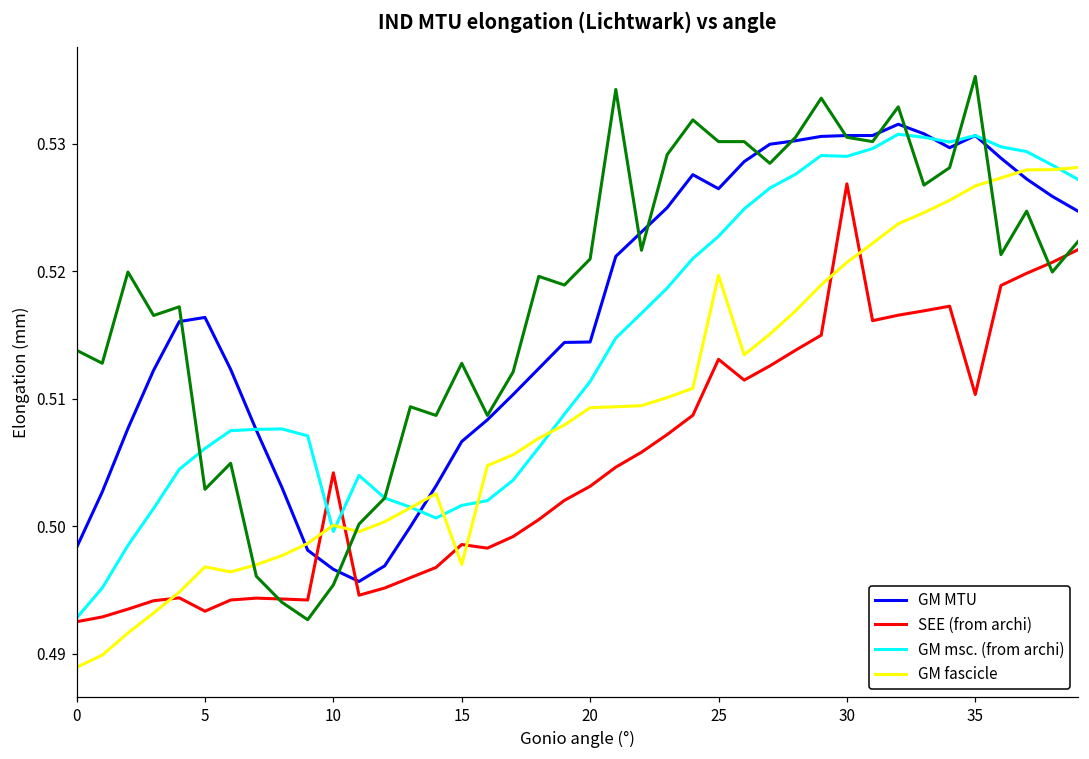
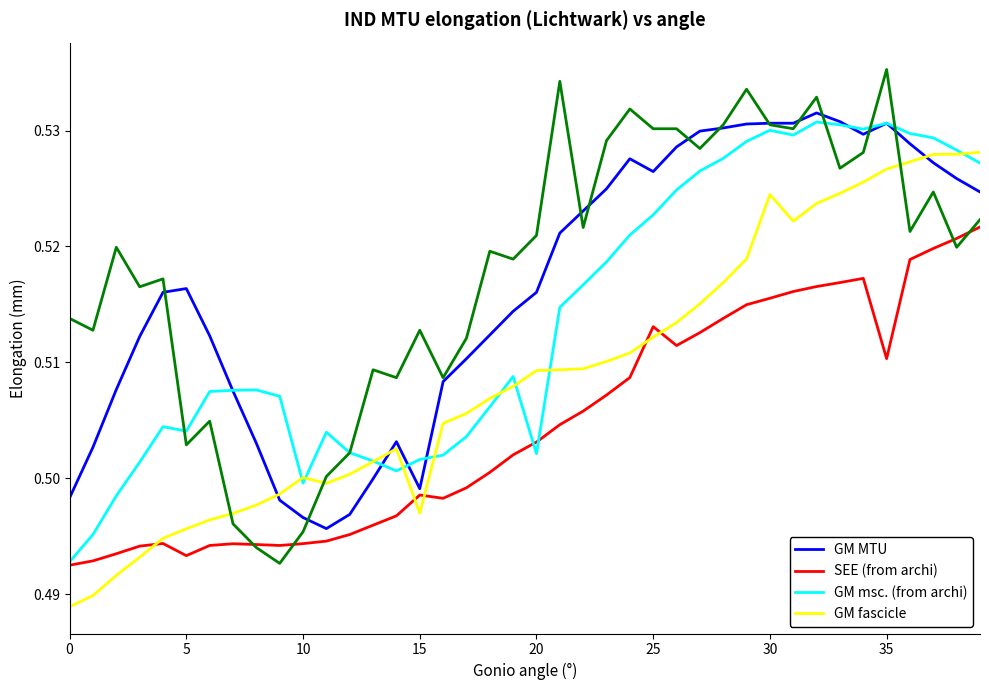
GM msc. (from archi), 5: 0.5061 -> 0.5041
GM fascicle, 5: 0.4968 -> 0.4957
SEE (from archi), 10: 0.5042 -> 0.4944
GM MTU, 15: 0.5066 -> 0.4991
GM MTU, 20: 0.5144 -> 0.5160
GM msc. (from archi), 20: 0.5113 -> 0.5021
GM fascicle, 25: 0.5197 -> 0.5122
SEE (from archi), 30: 0.5268 -> 0.5155
GM msc. (from archi), 30: 0.5290 -> 0.5300
GM fascicle, 30: 0.5207 -> 0.5245
